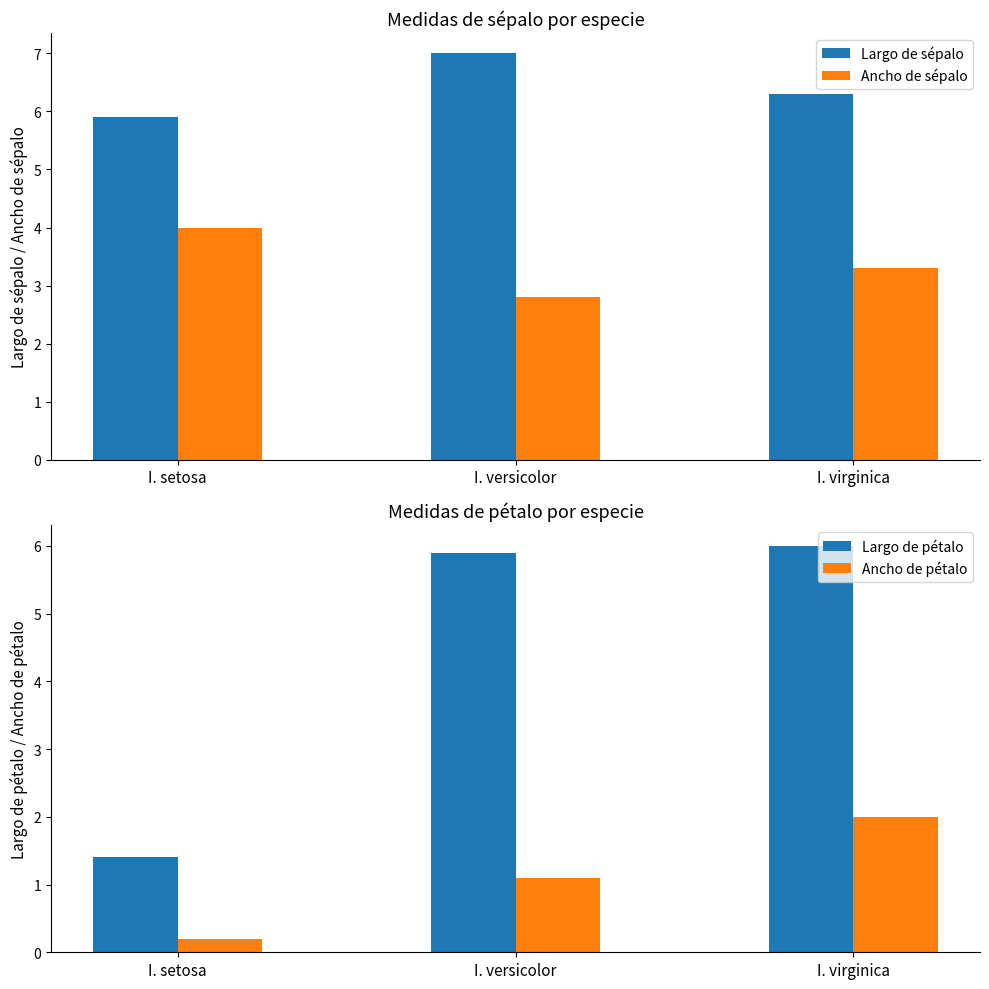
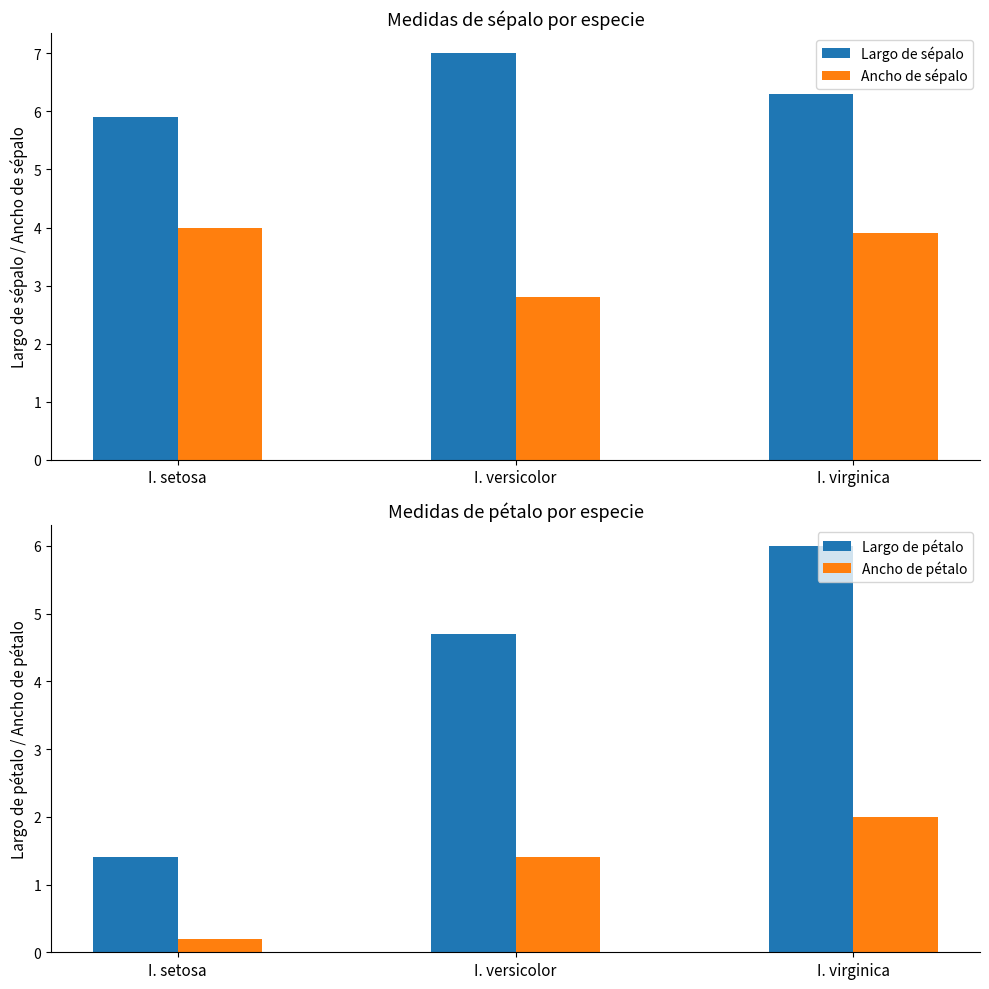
Medidas de sépalo por especie, Ancho de sépalo, I. virginica: 3.3 -> 3.9
Medidas de pétalo por especie, Largo de pétalo, I. versicolor: 5.9 -> 4.7
Medidas de pétalo por especie, Ancho de pétalo, I. versicolor: 1.1 -> 1.4
